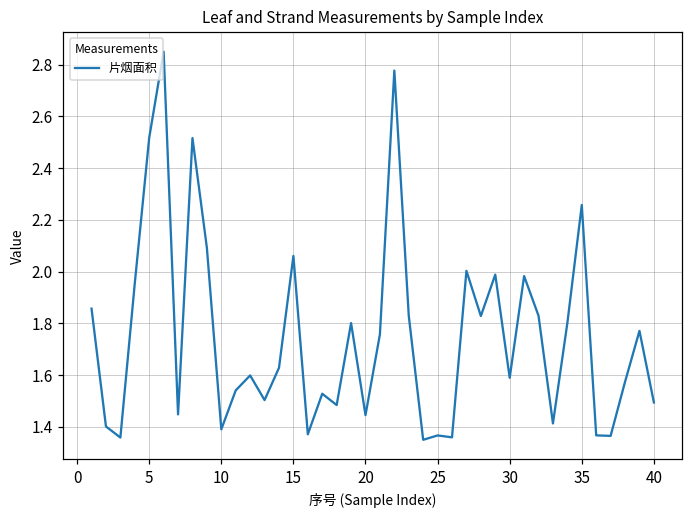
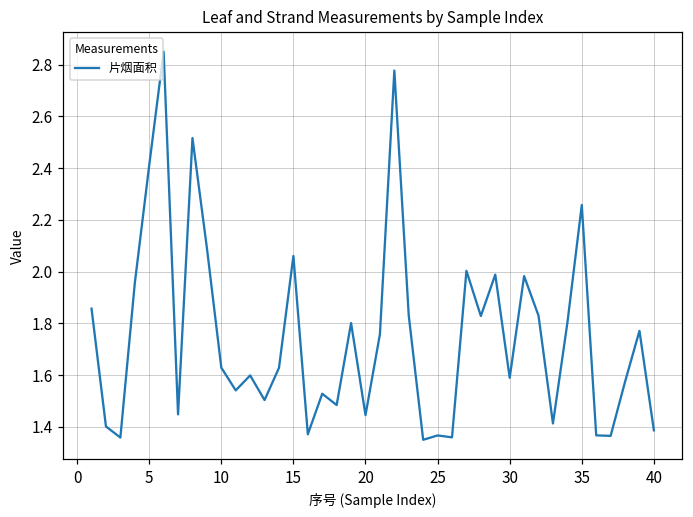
5: 2.52 -> 2.41
10: 1.39 -> 1.63
40: 1.49 -> 1.39
